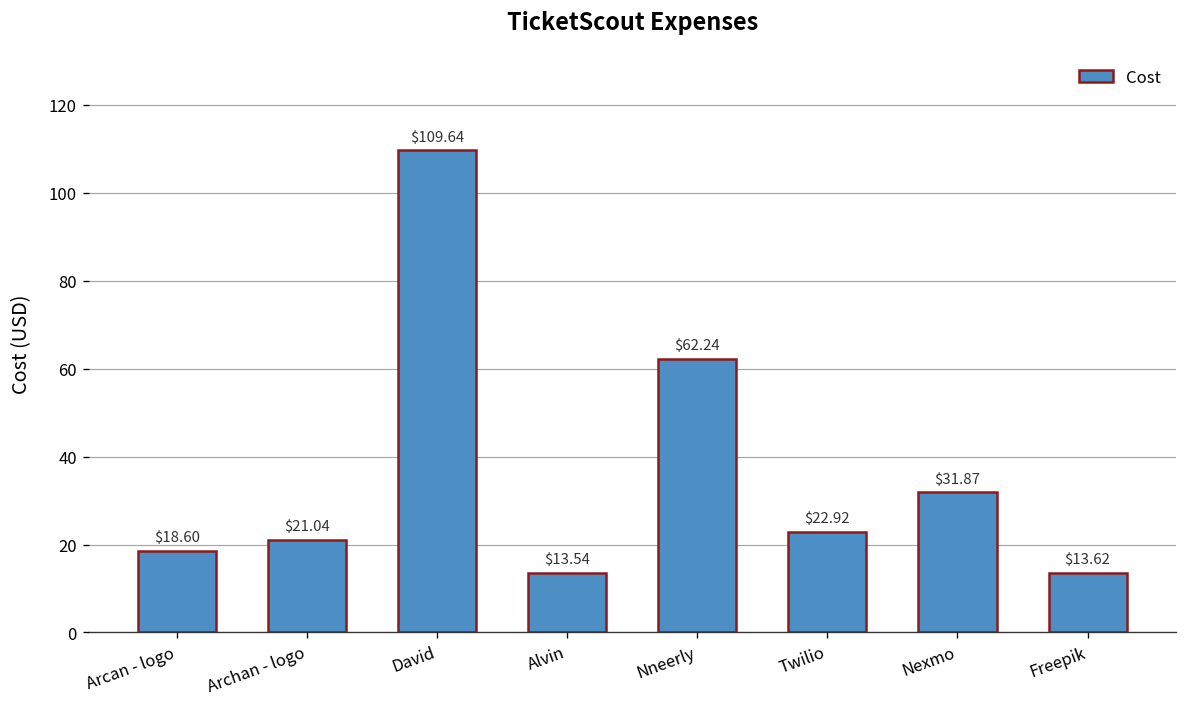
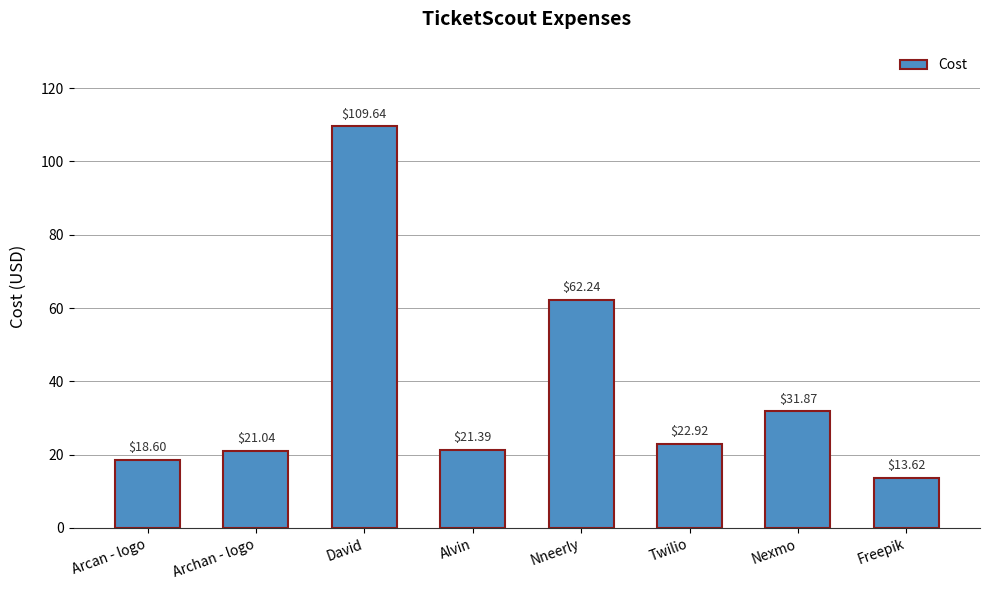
Alvin: $13.54 -> $21.39
